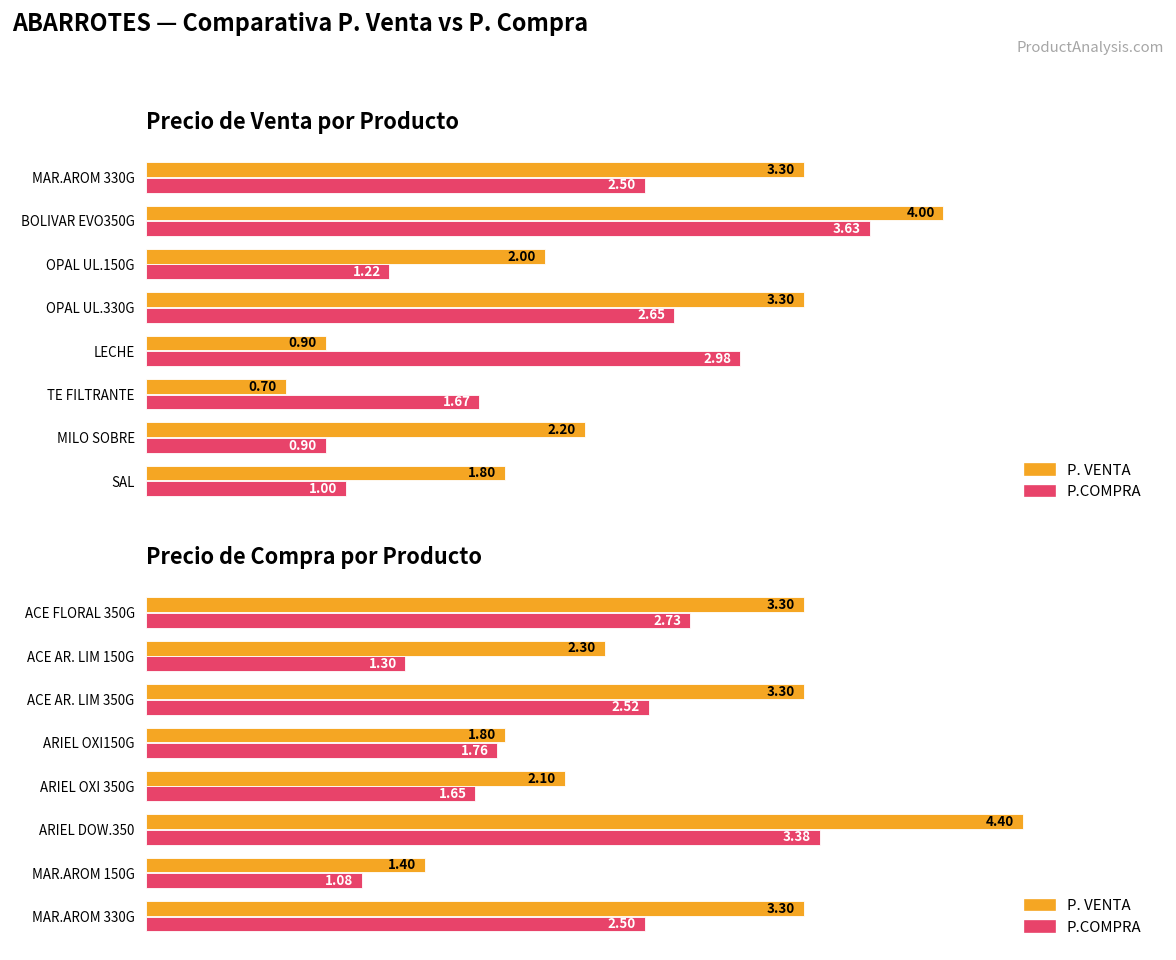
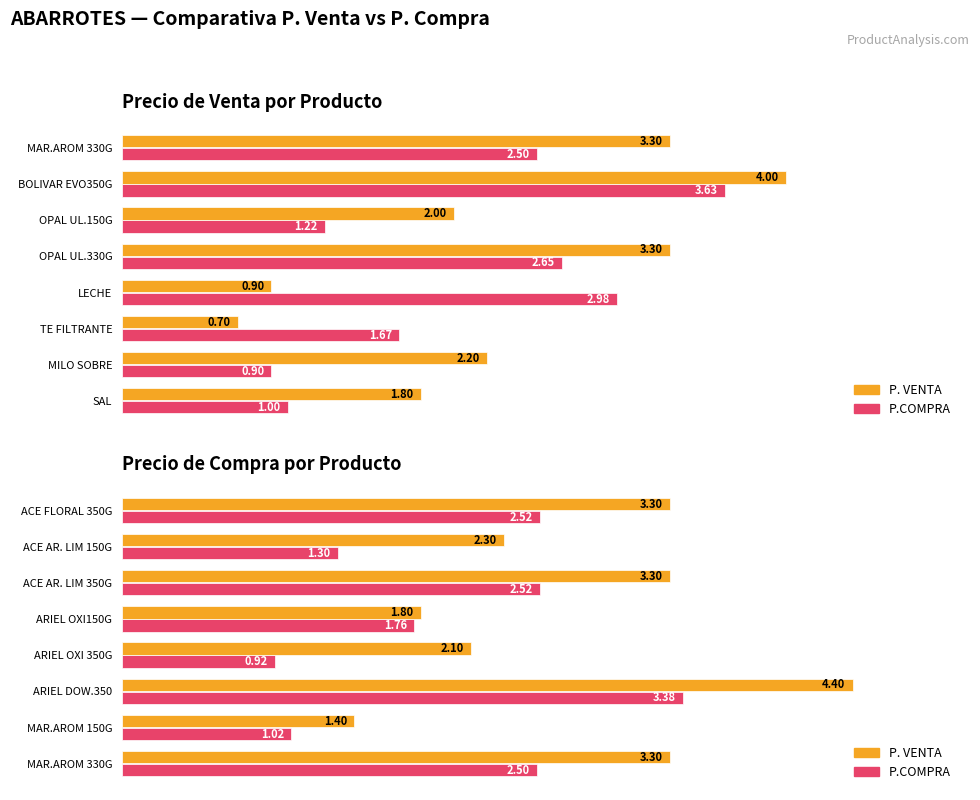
Precio de Compra por Producto, P.COMPRA, ACE FLORAL 350G: 2.73 -> 2.52
Precio de Compra por Producto, P.COMPRA, ARIEL OXI 350G: 1.65 -> 0.92
Precio de Compra por Producto, P.COMPRA, MAR.AROM 150G: 1.08 -> 1.02
